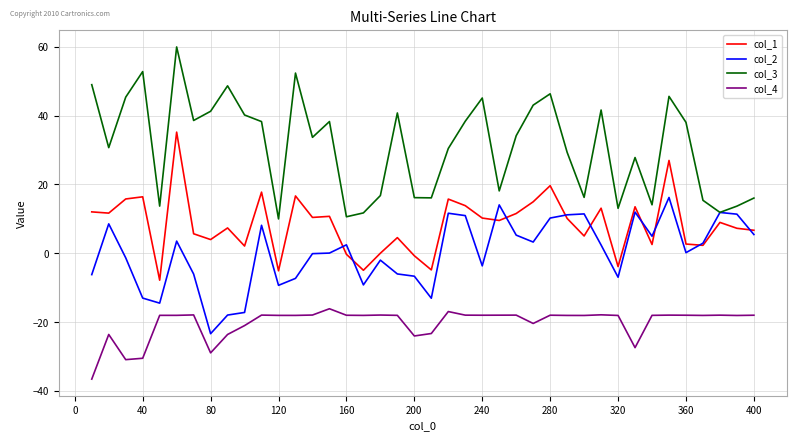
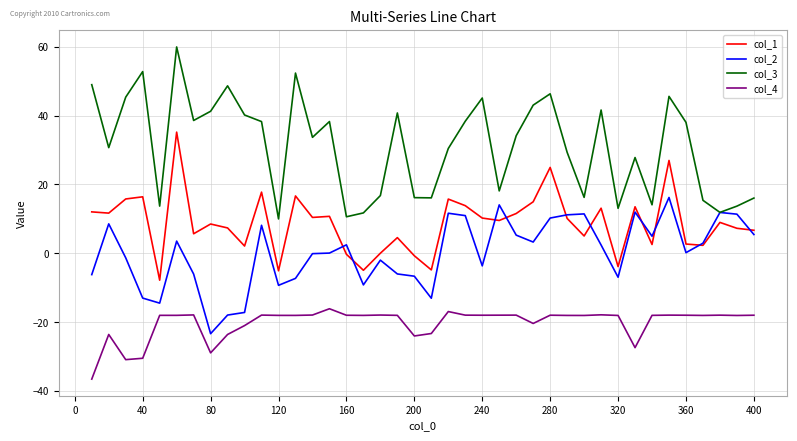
col_1, 80: 4 -> 8
col_1, 280: 20 -> 25
